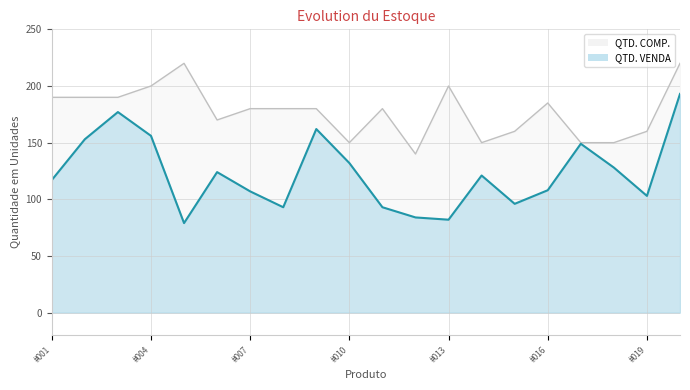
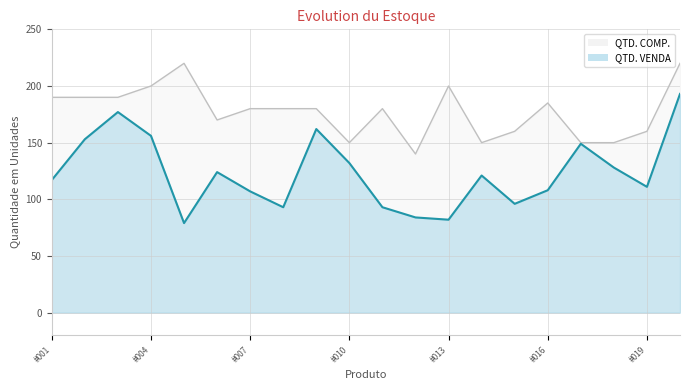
QTD. VENDA, #019: 103 -> 111
